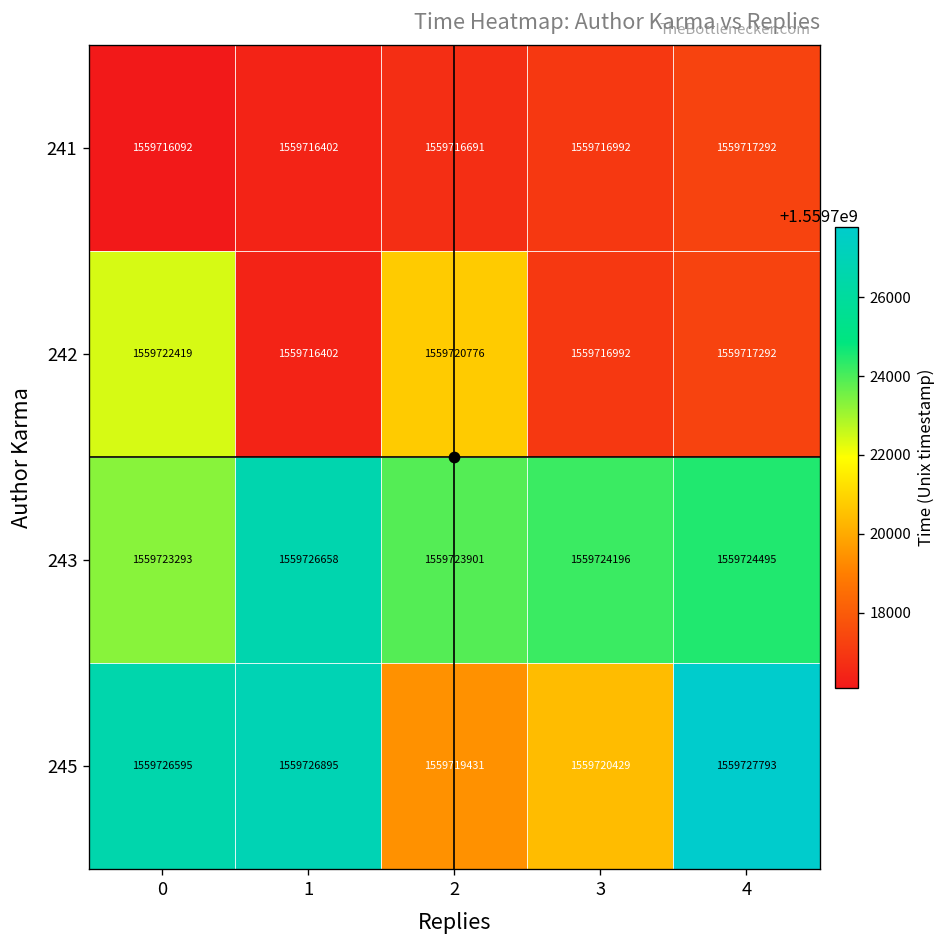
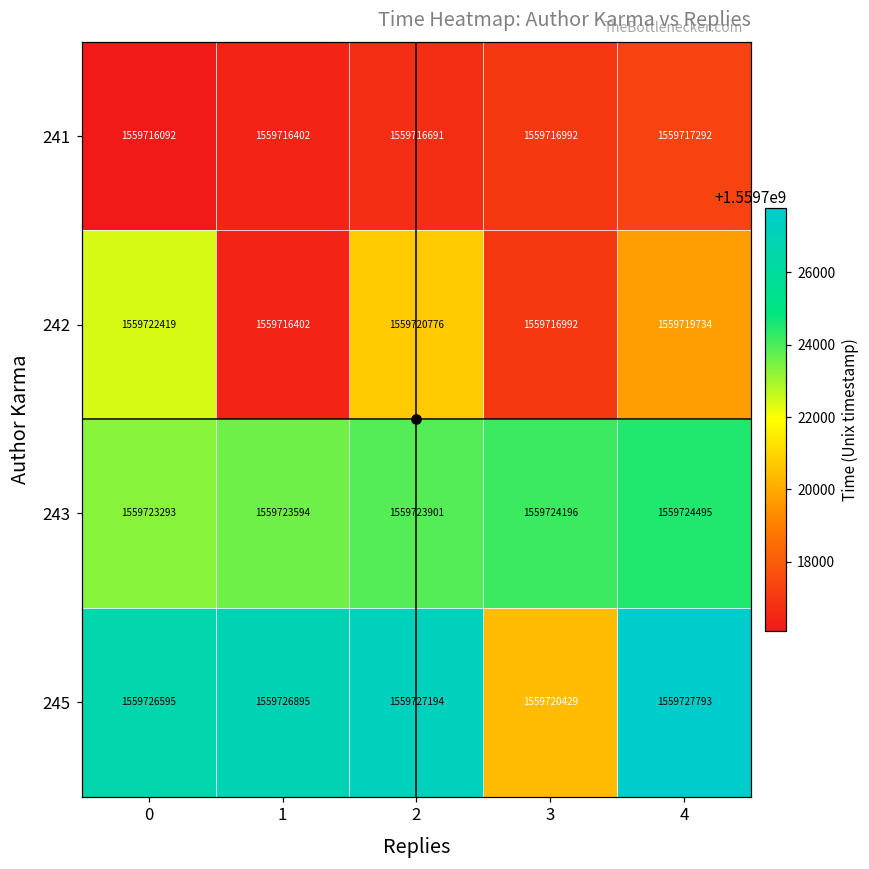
242, 4: 1559717292 -> 1559719734
243, 1: 1559726658 -> 1559723594
245, 2: 1559719431 -> 1559727194
